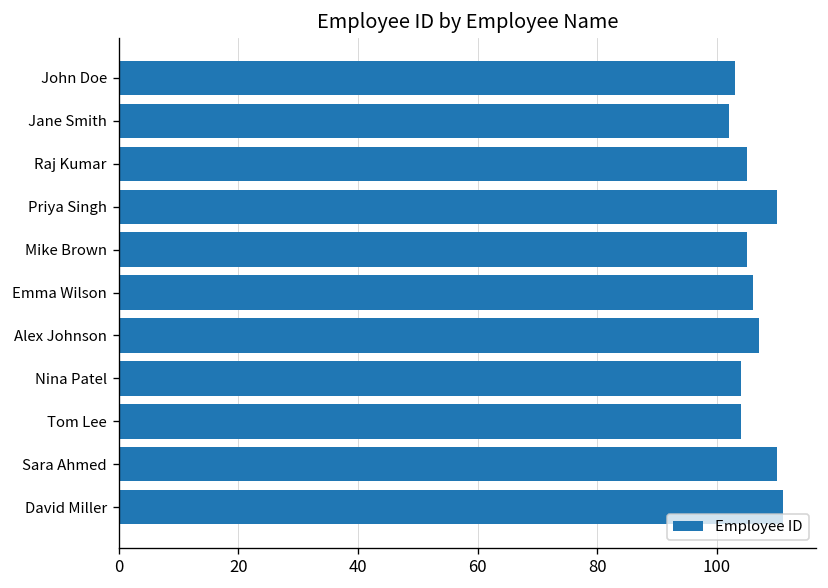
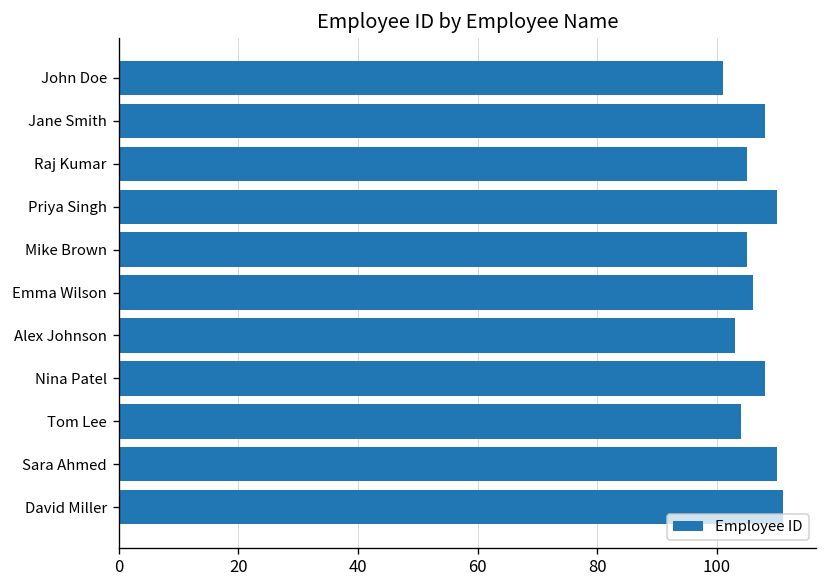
John Doe: 103 -> 101
Jane Smith: 102 -> 108
Alex Johnson: 107 -> 103
Nina Patel: 104 -> 108
